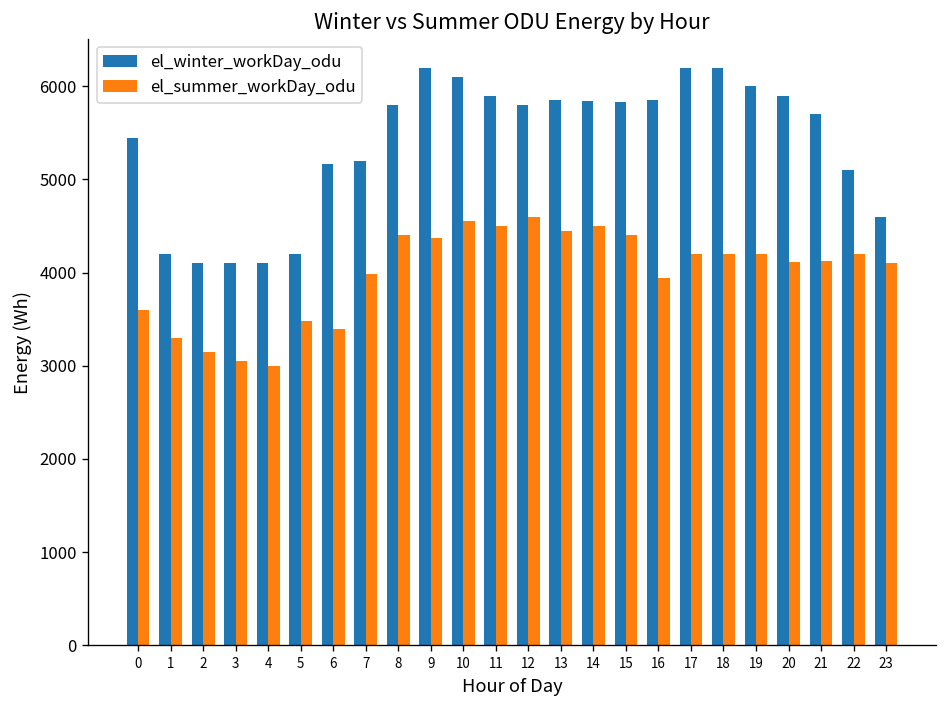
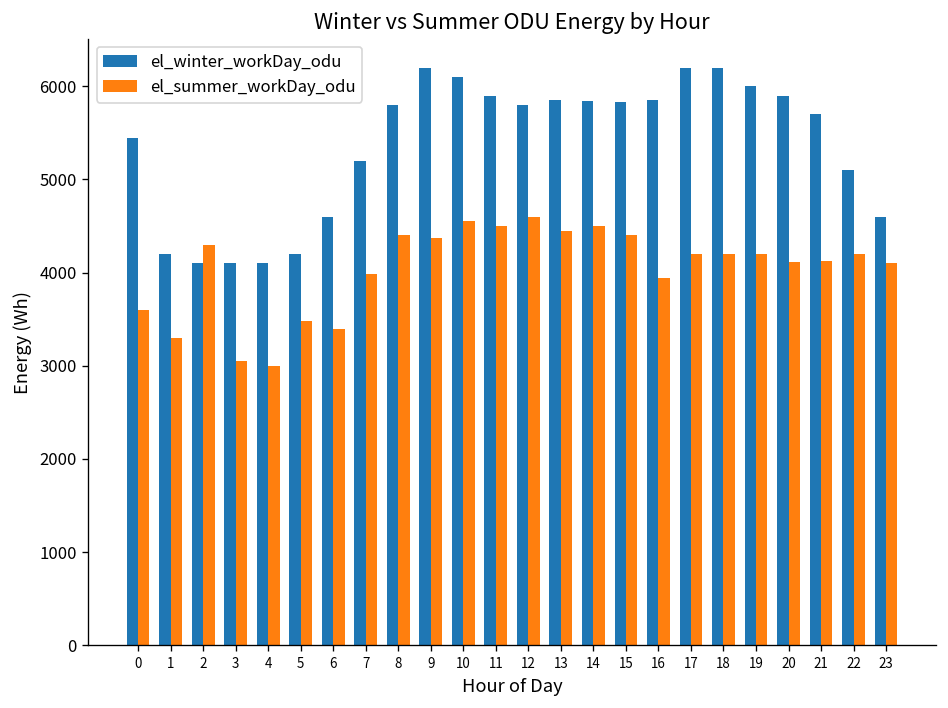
el_summer_workDay_odu, 2: 3200 -> 4300
el_winter_workDay_odu, 6: 5200 -> 4600
